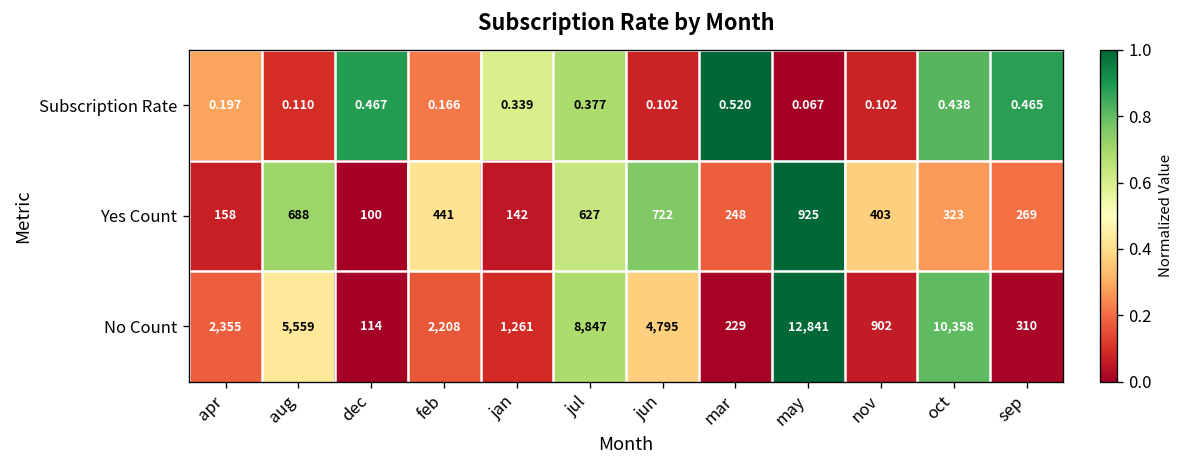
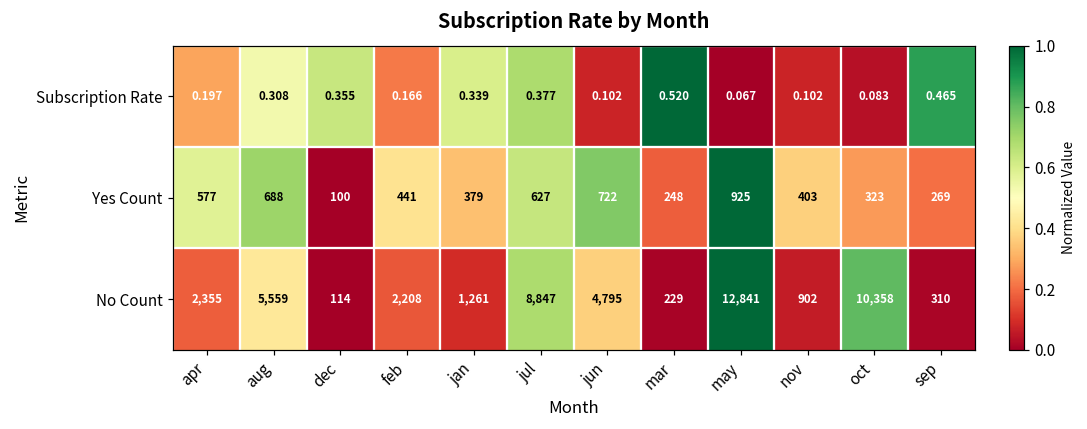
Subscription Rate, aug: 0.110 -> 0.308
Subscription Rate, dec: 0.467 -> 0.355
Subscription Rate, oct: 0.438 -> 0.083
Yes Count, apr: 158 -> 577
Yes Count, jan: 142 -> 379
